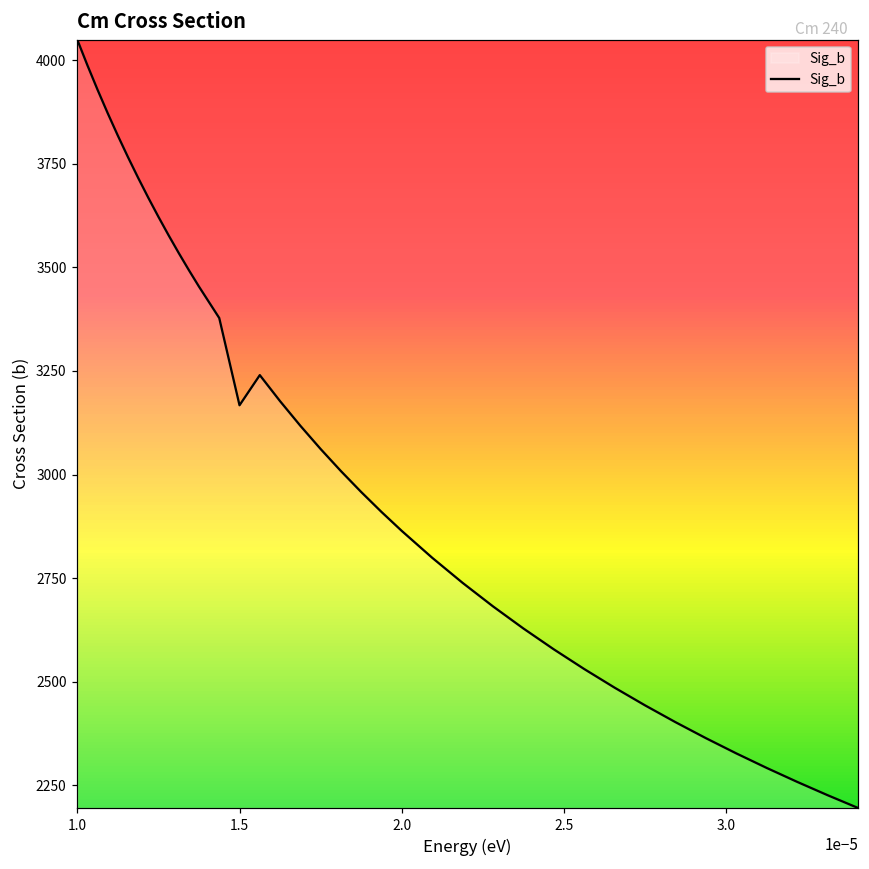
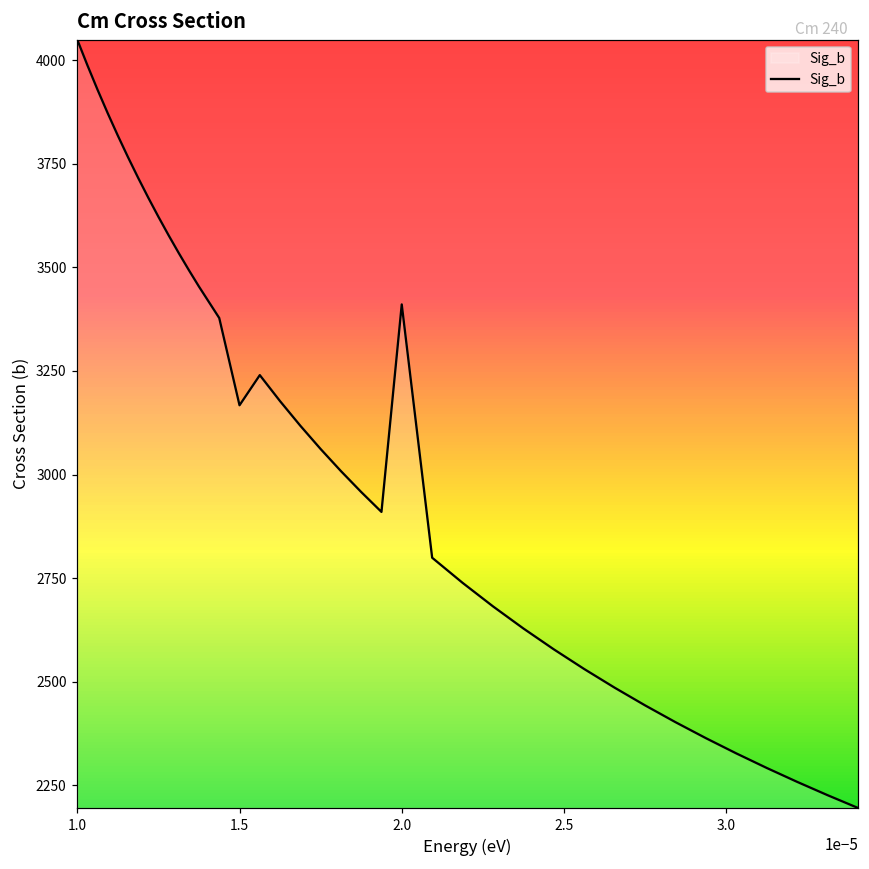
2.0: 2860 -> 3410
